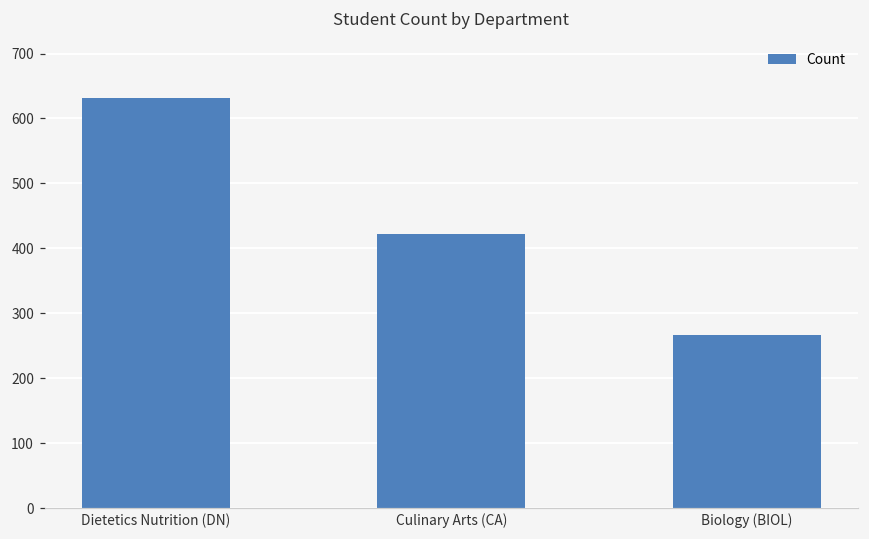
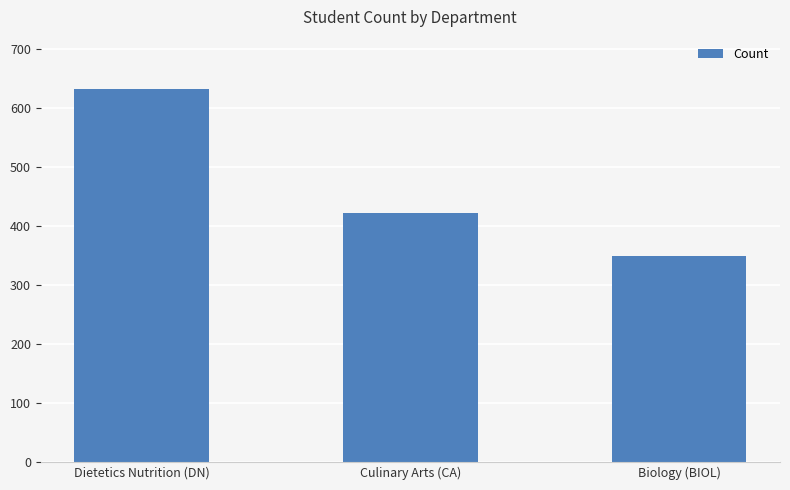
Biology (BIOL): 270 -> 350
